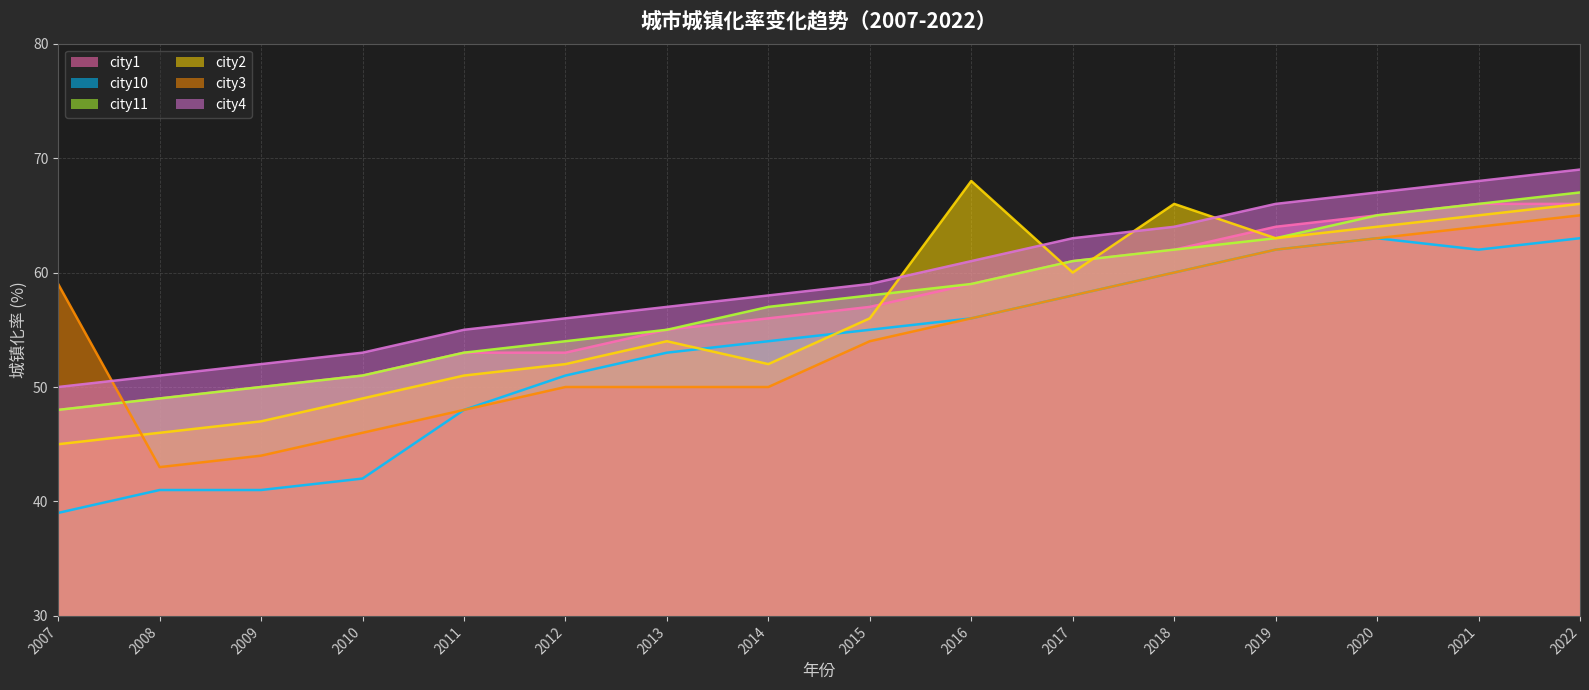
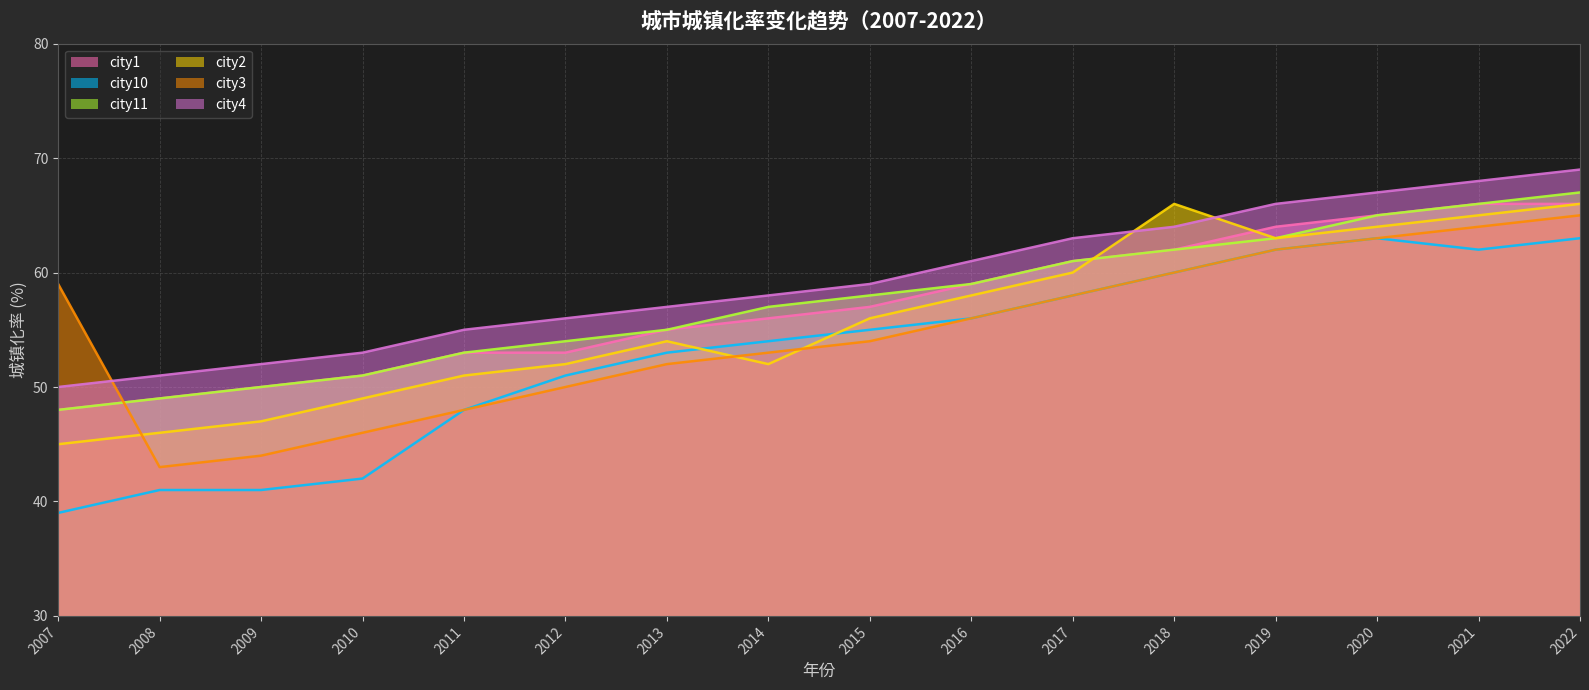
city3, 2013: 50 -> 52
city3, 2014: 50 -> 53
city2, 2016: 68 -> 58
